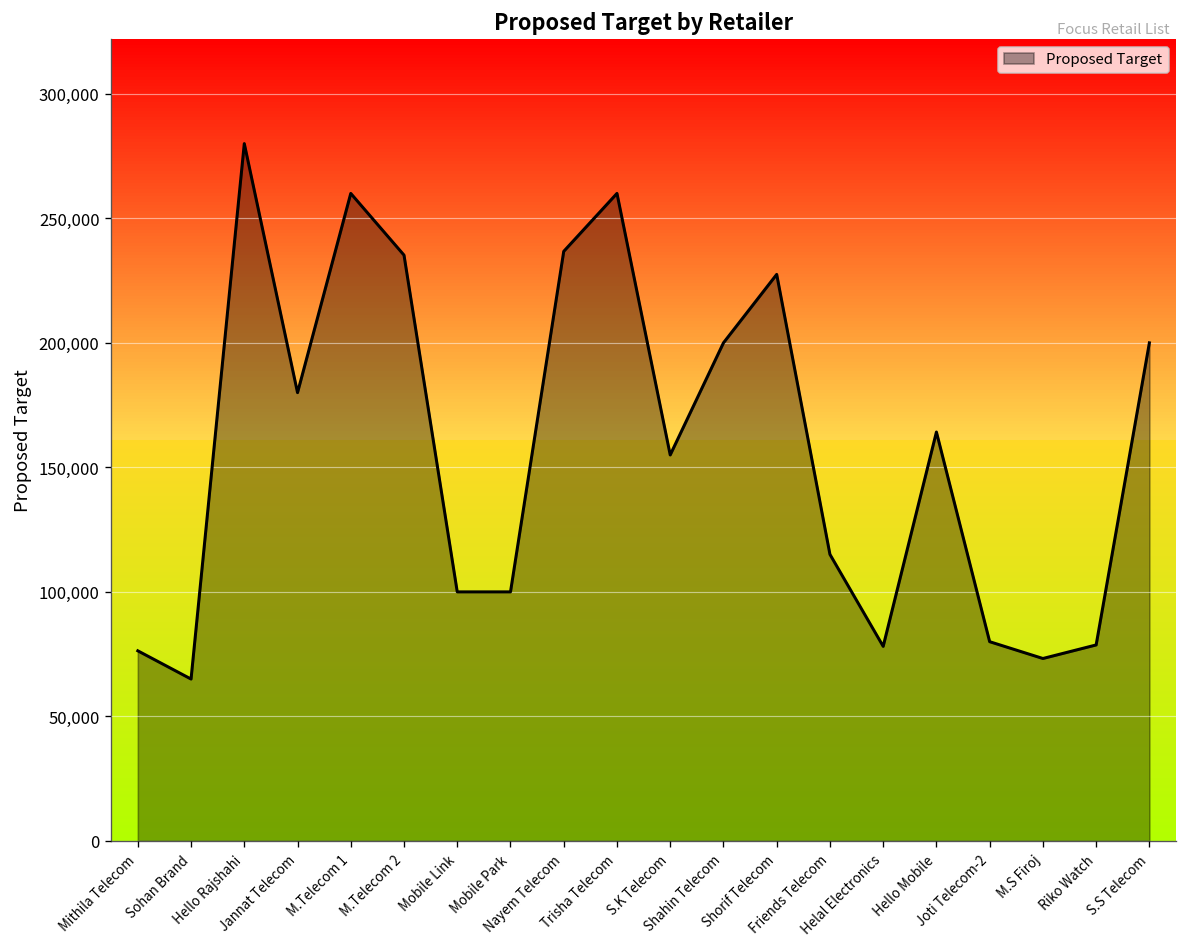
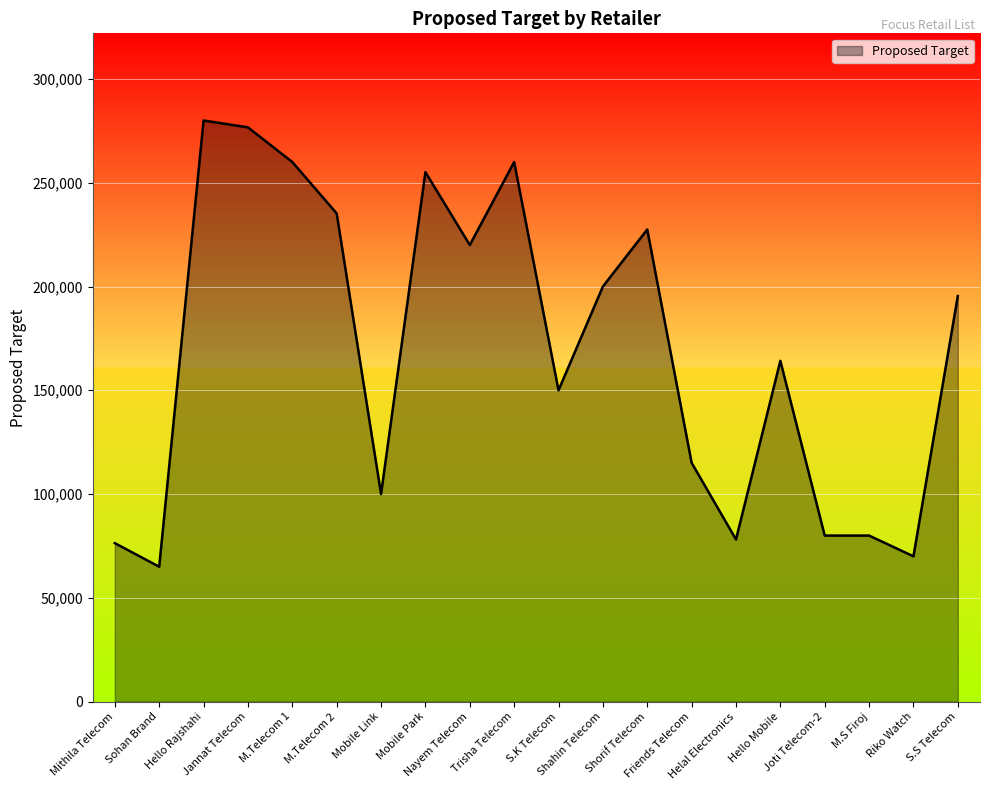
Jannat Telecom: 180,000 -> 277,000
Mobile Park: 100,000 -> 255,000
Nayem Telecom: 237,000 -> 220,000
S.K Telecom: 155,000 -> 150,000
M.S Firoj: 73,000 -> 80,000
Riko Watch: 79,000 -> 70,000
S.S Telecom: 200,000 -> 195,000
